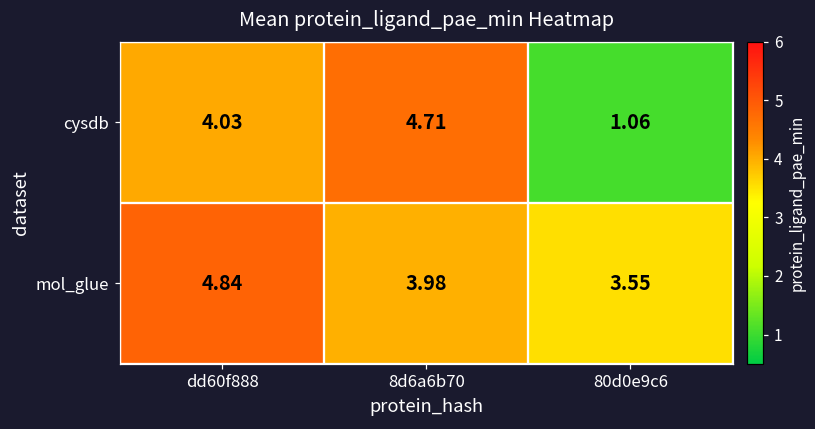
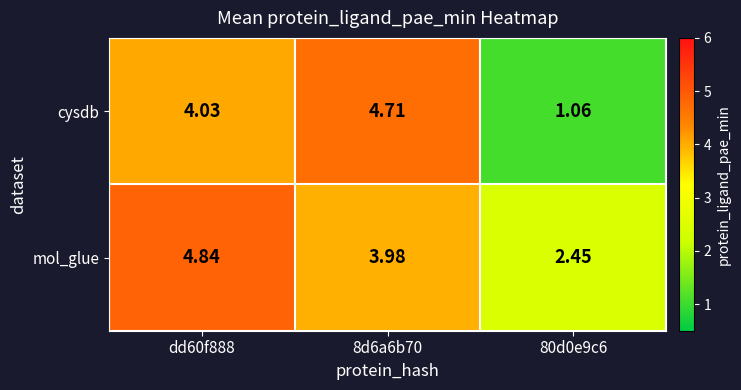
mol_glue, 80d0e9c6: 3.55 -> 2.45
